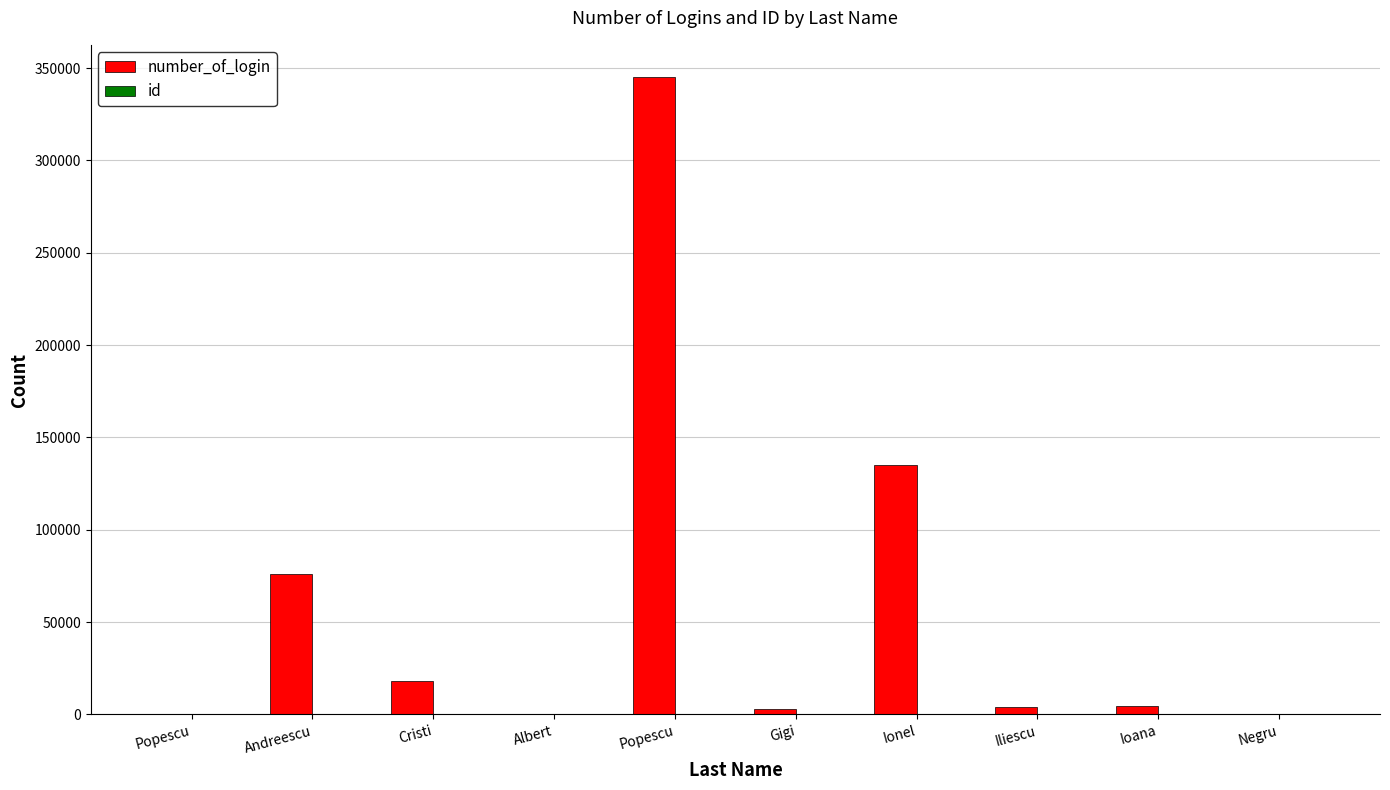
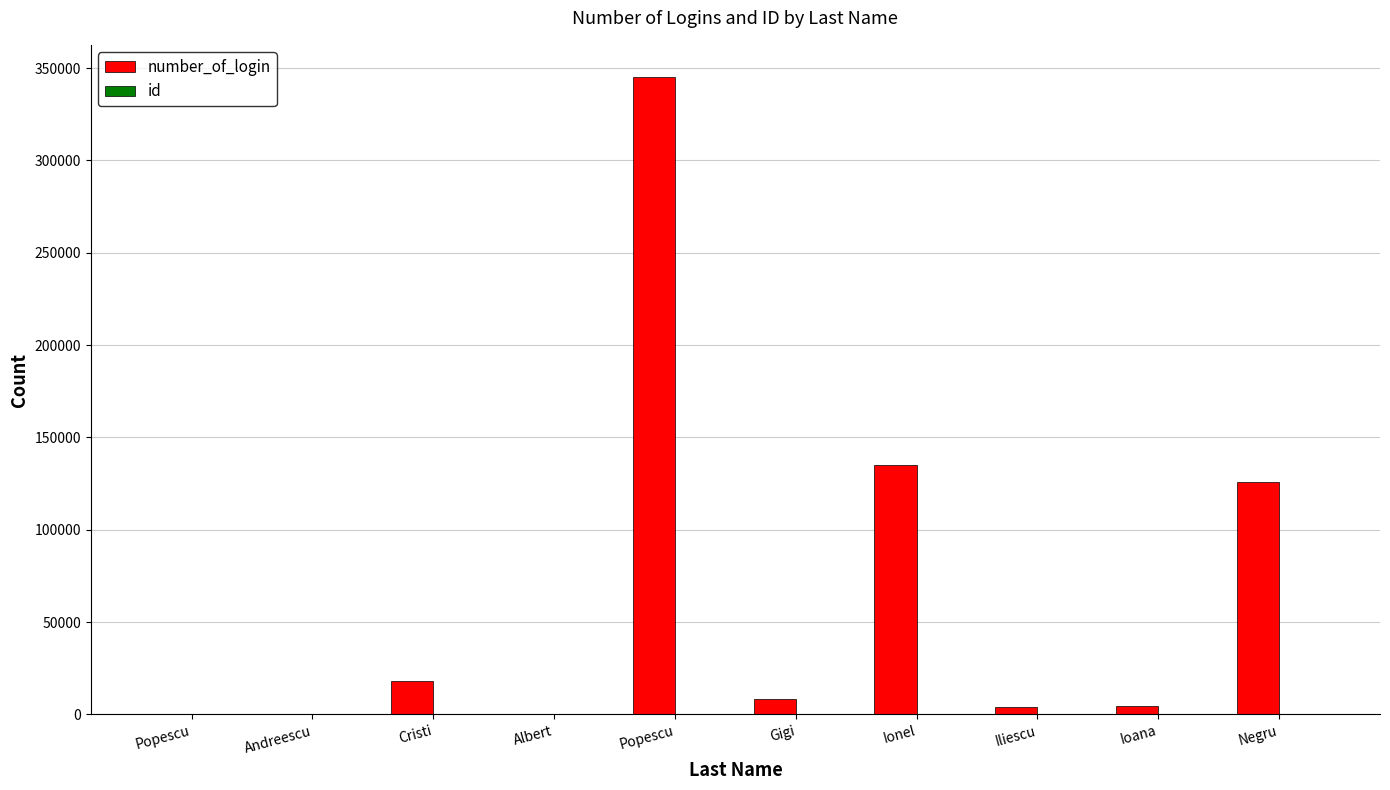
number_of_login, Andreescu: 76000 -> 0
number_of_login, Gigi: 3000 -> 8000
number_of_login, Negru: 0 -> 126000
